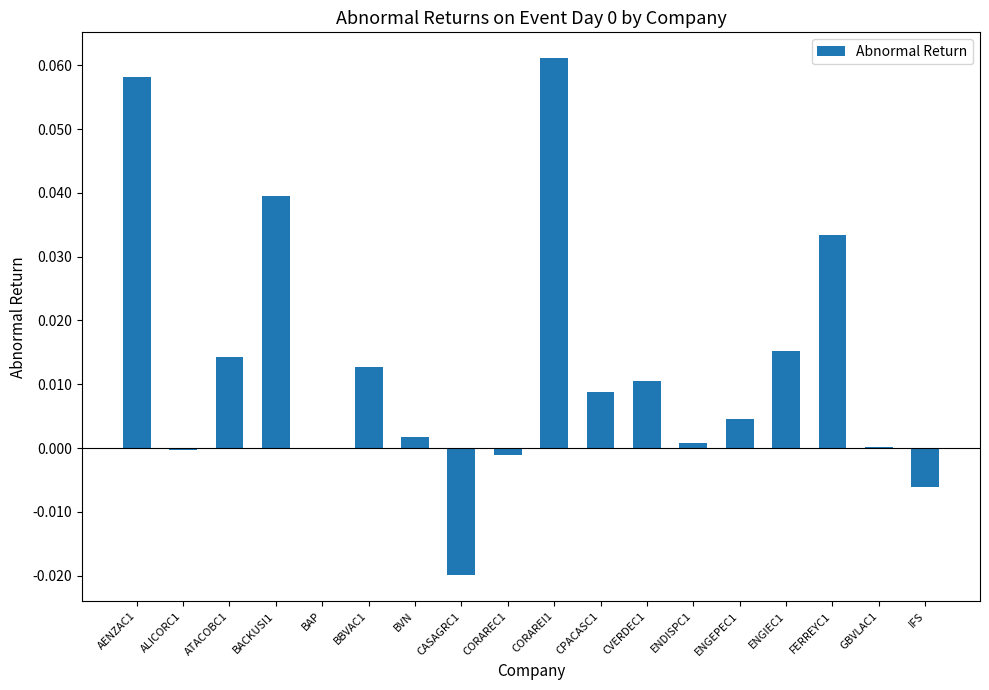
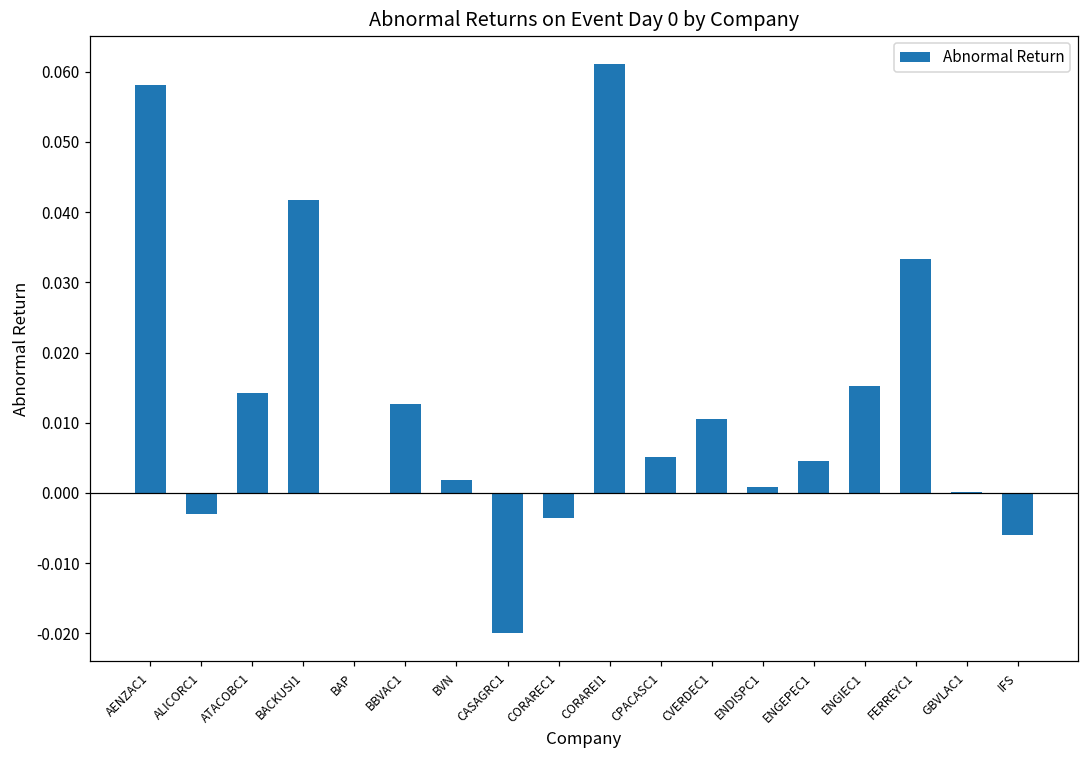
ALICORC1: 0.000 -> -0.003
BACKUSI1: 0.040 -> 0.042
CORAREC1: -0.001 -> -0.004
CPACASC1: 0.009 -> 0.005
